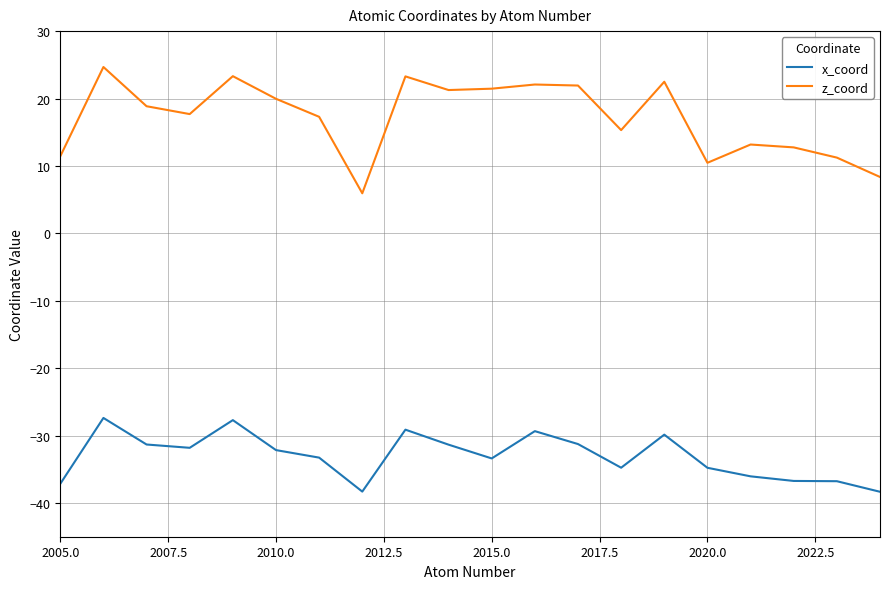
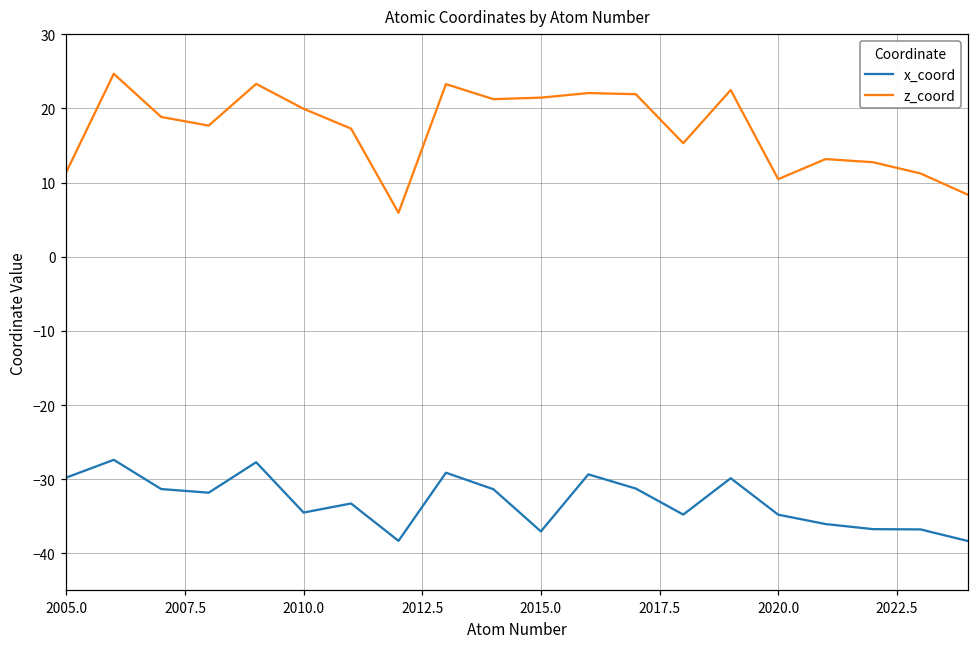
x_coord, 2005.0: -37 -> -30
x_coord, 2010.0: -32 -> -34
x_coord, 2015.0: -33 -> -37
